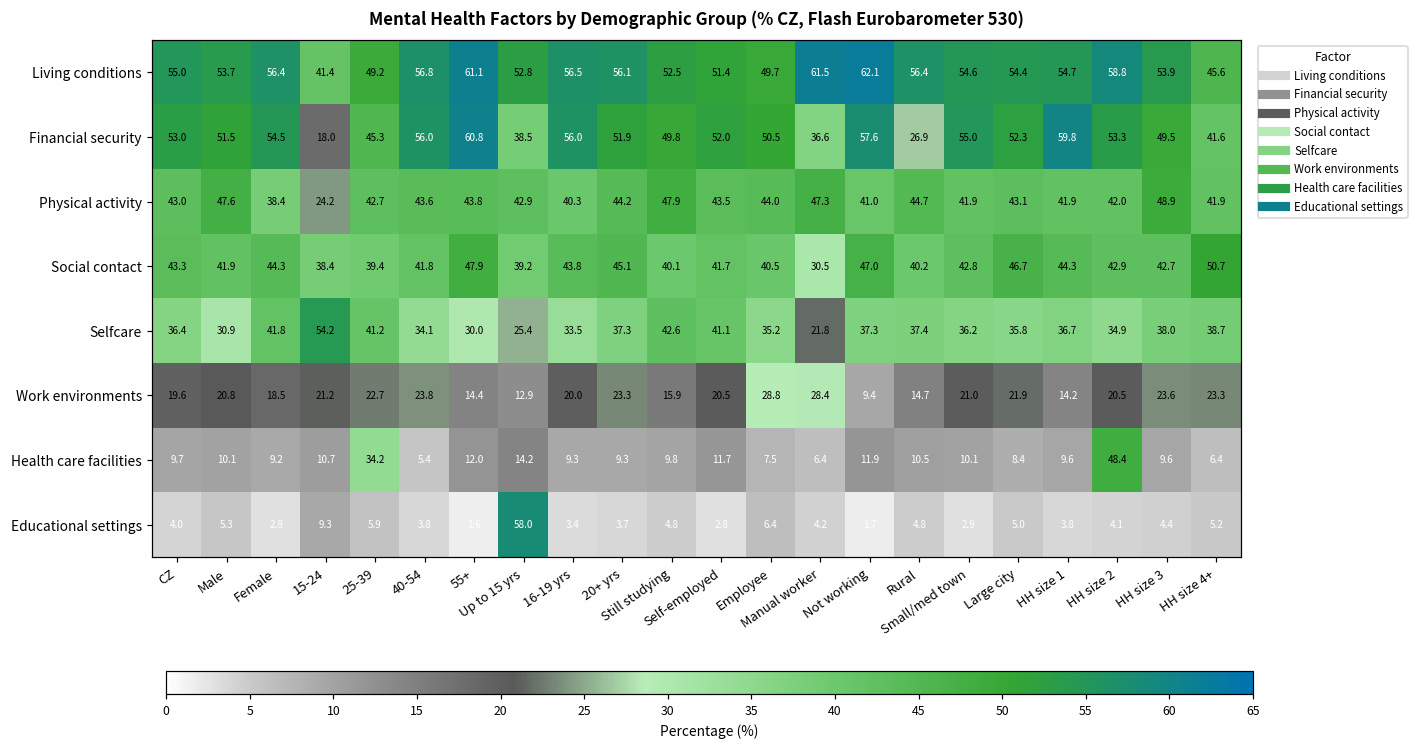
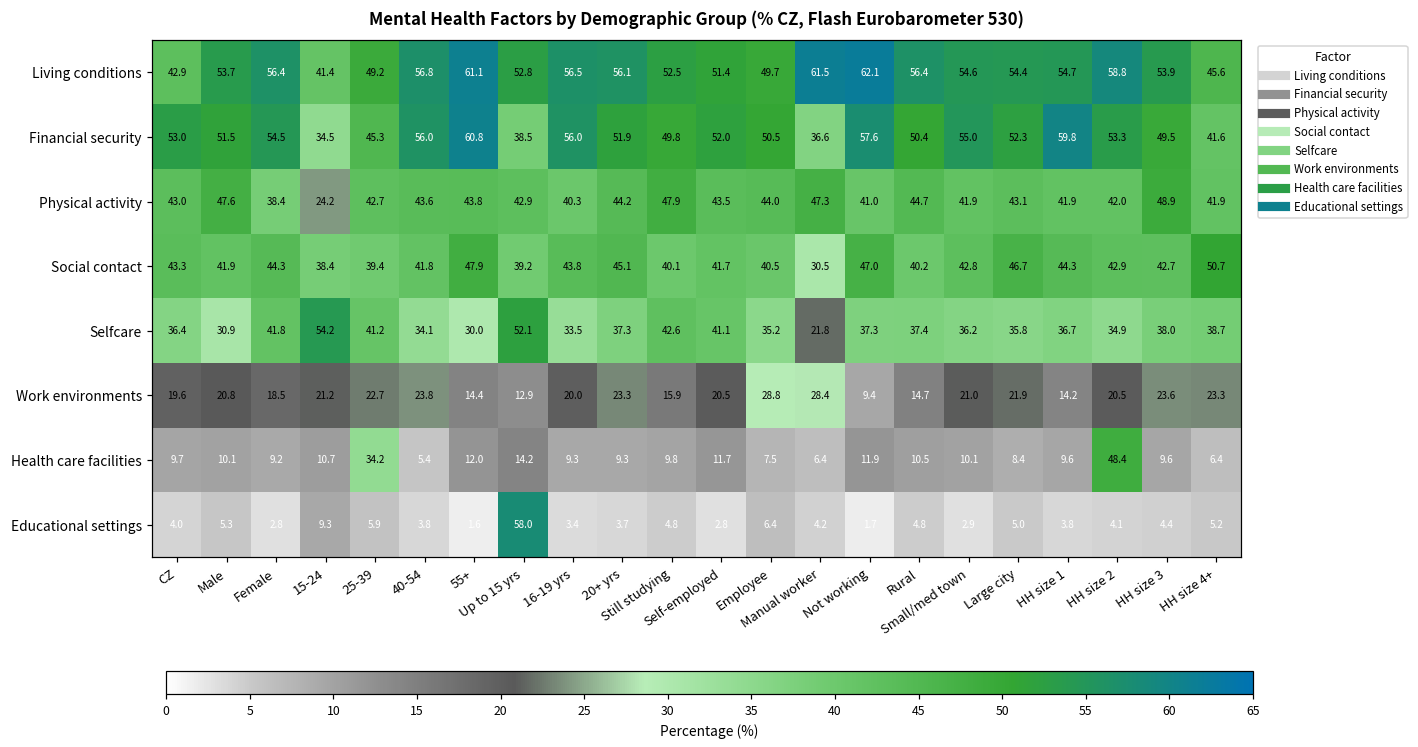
Living conditions, CZ: 55.0 -> 42.9
Financial security, 15-24: 18.0 -> 34.5
Financial security, Rural: 26.9 -> 50.4
Selfcare, Up to 15 yrs: 25.4 -> 52.1
